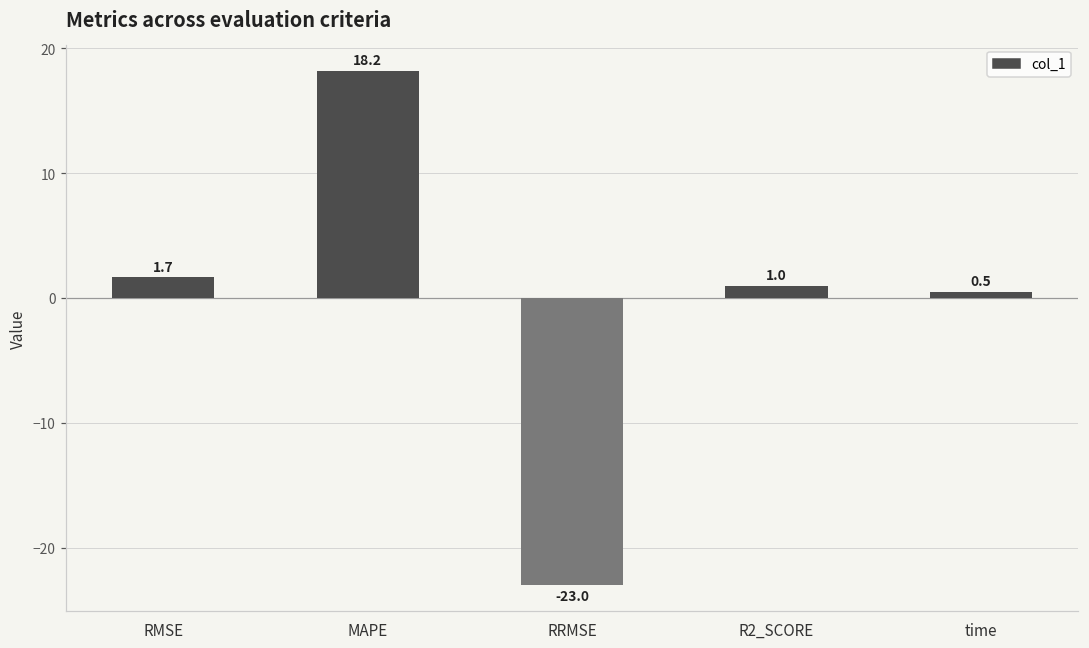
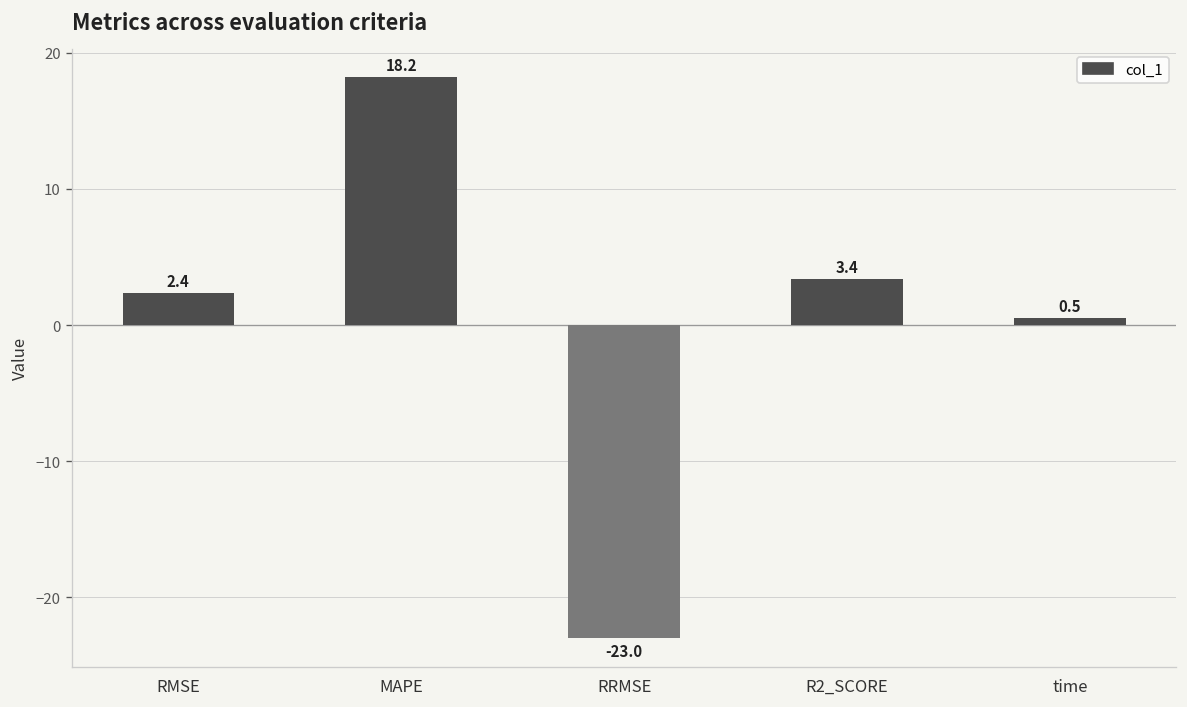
RMSE: 1.7 -> 2.4
R2_SCORE: 1.0 -> 3.4
